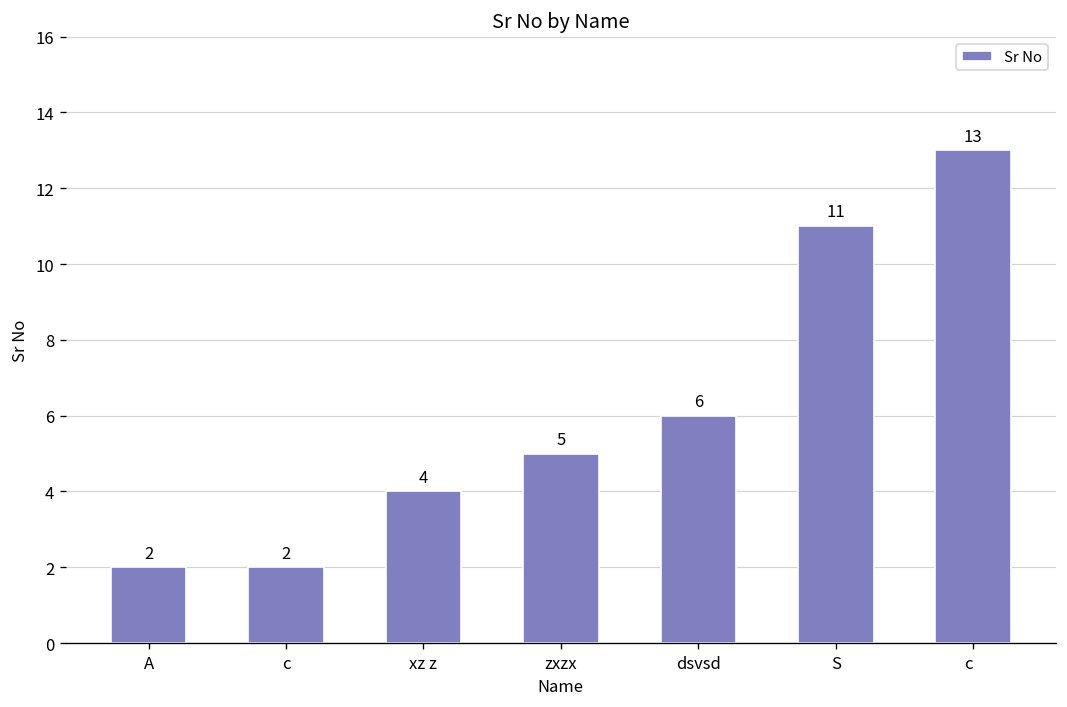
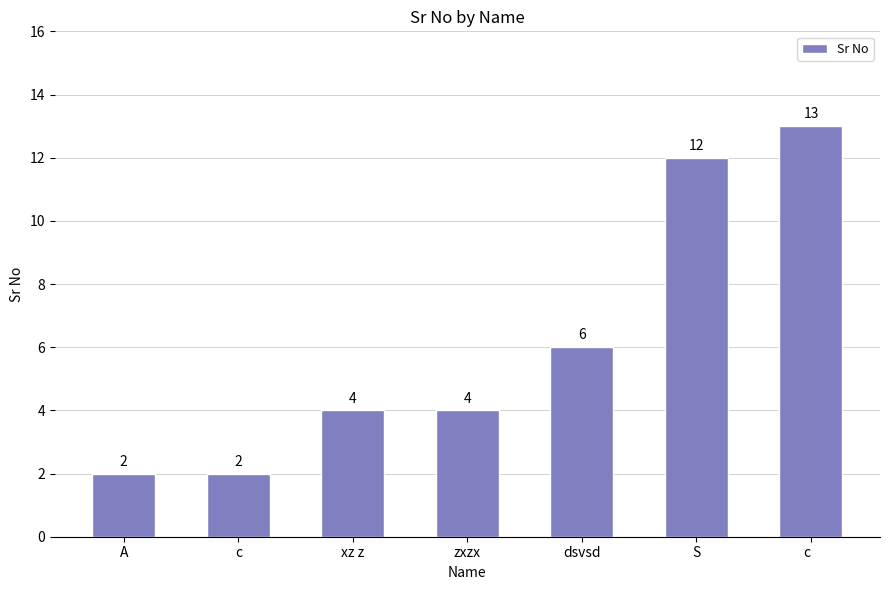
zxzx: 5 -> 4
S: 11 -> 12
